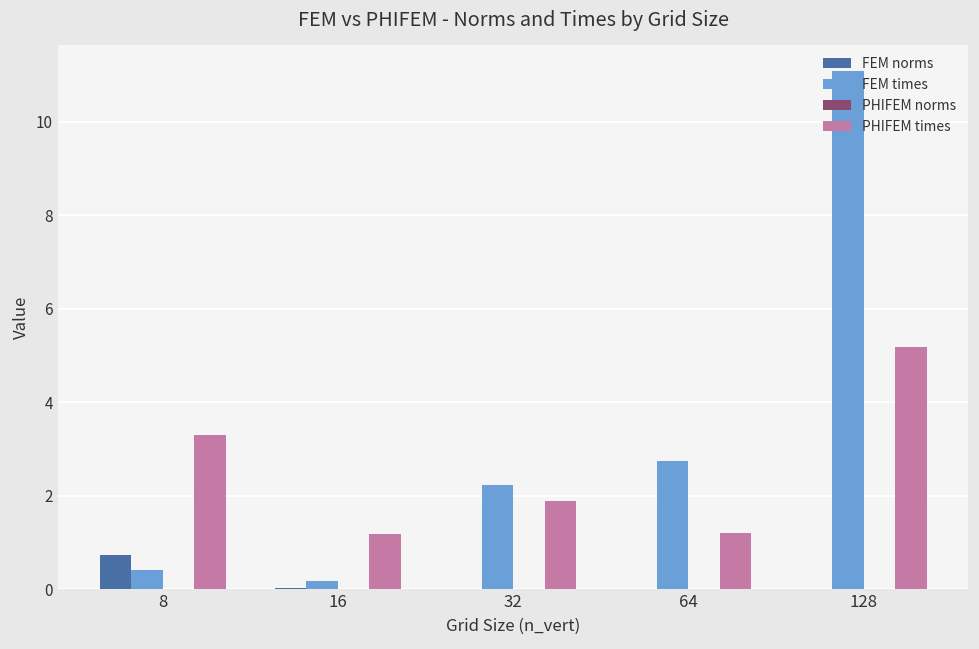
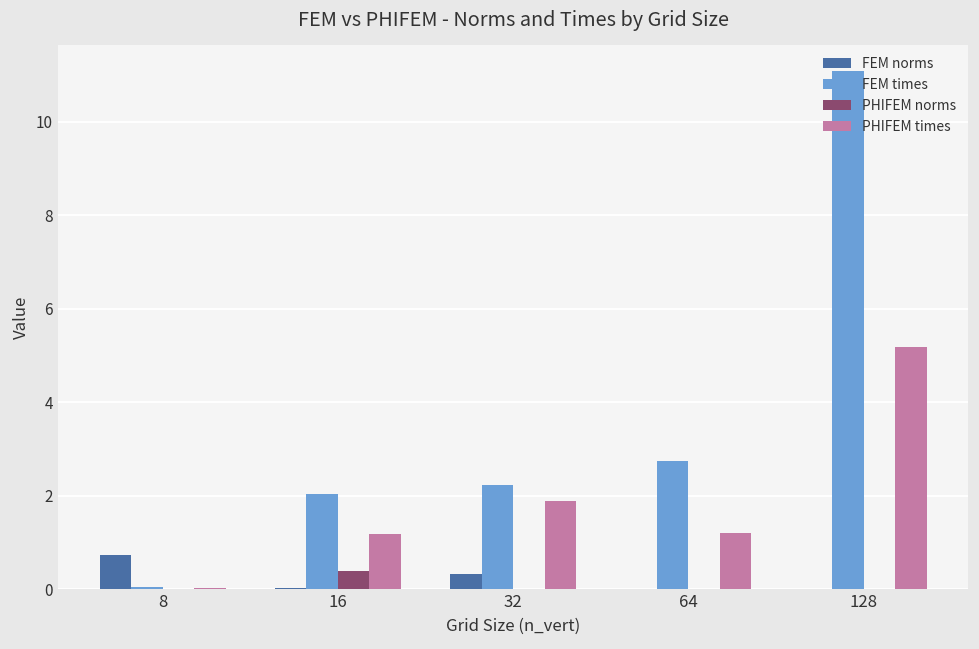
FEM times, 8: 0.4 -> 0.1
PHIFEM times, 8: 3.3 -> 0.0
FEM times, 16: 0.2 -> 2.0
PHIFEM norms, 16: 0.0 -> 0.4
FEM norms, 32: 0.0 -> 0.3
